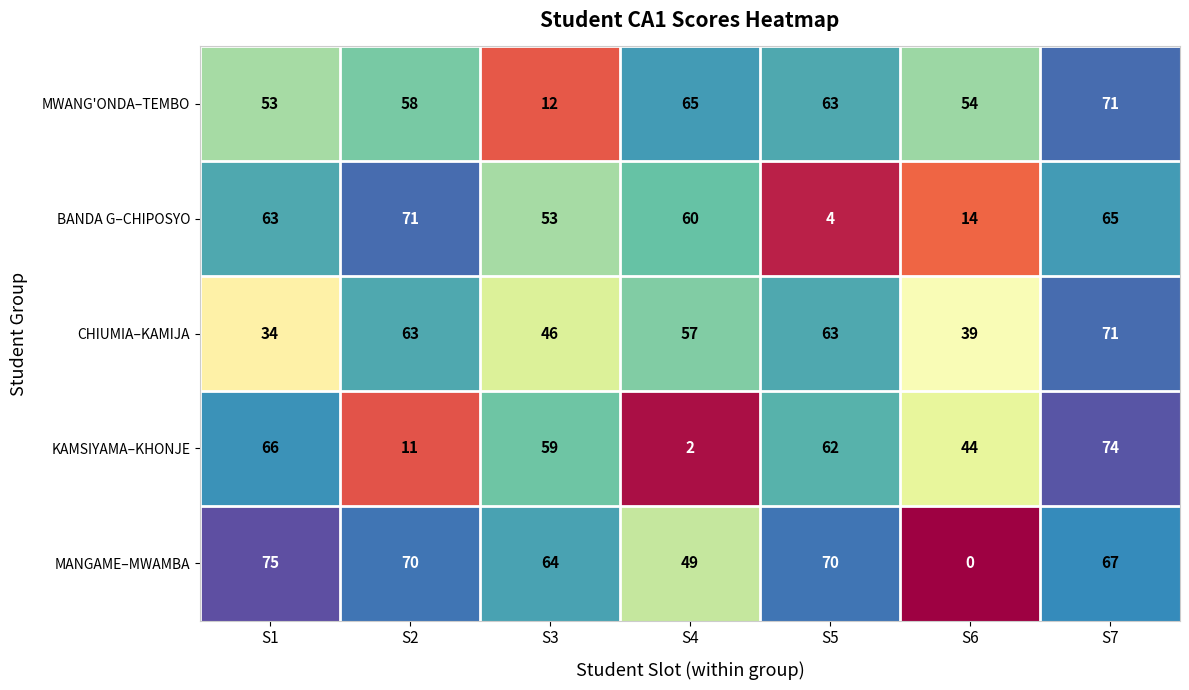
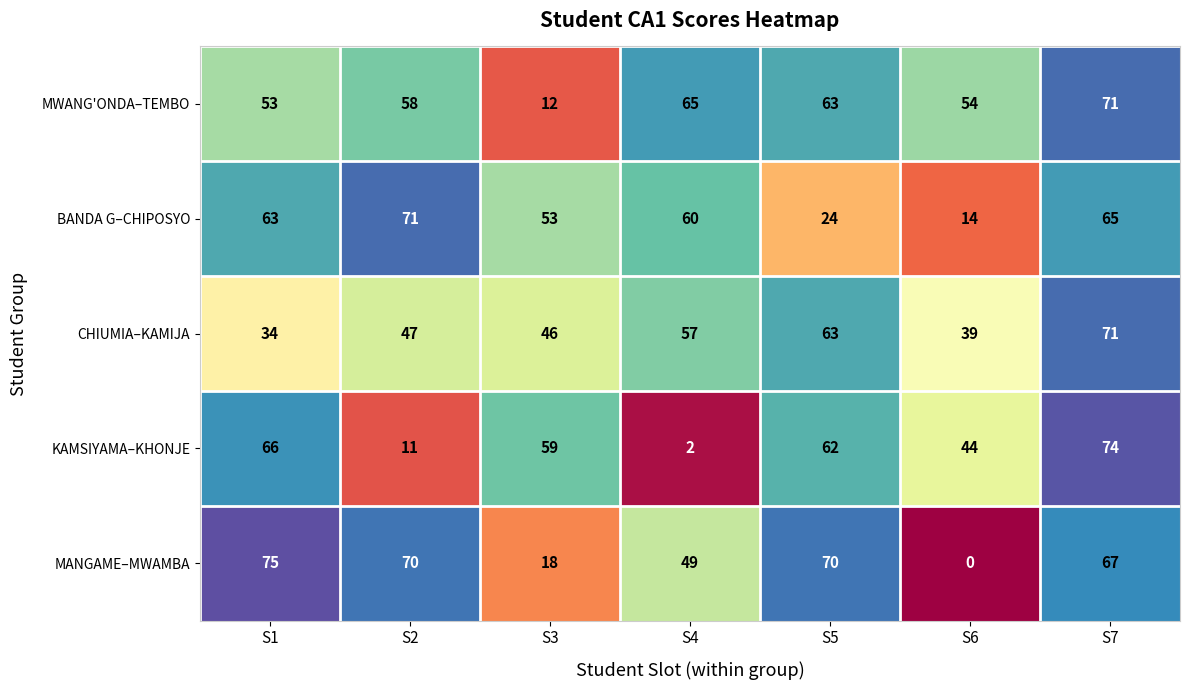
BANDA G–CHIPOSYO, S5: 4 -> 24
CHIUMIA–KAMIJA, S2: 63 -> 47
MANGAME–MWAMBA, S3: 64 -> 18
